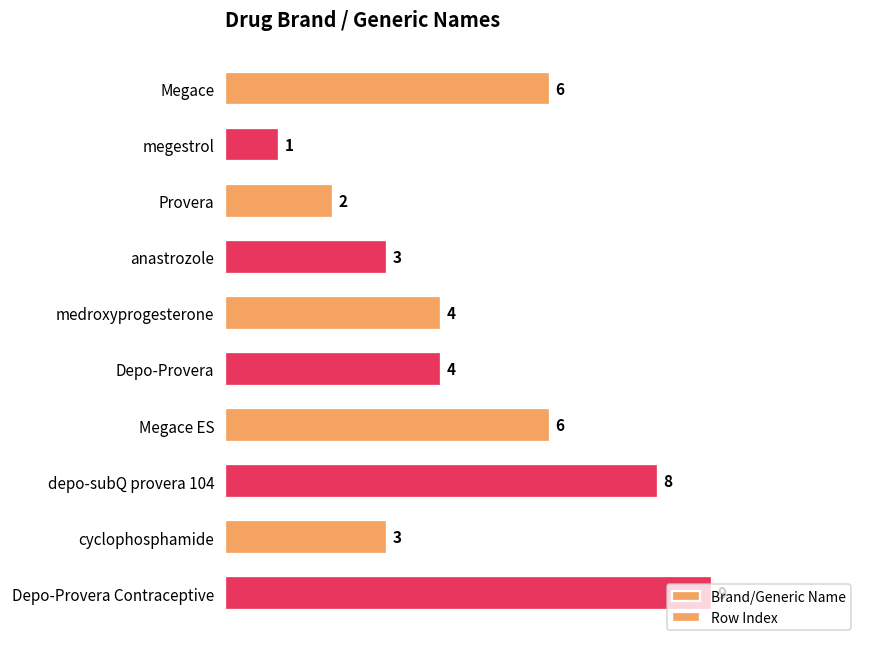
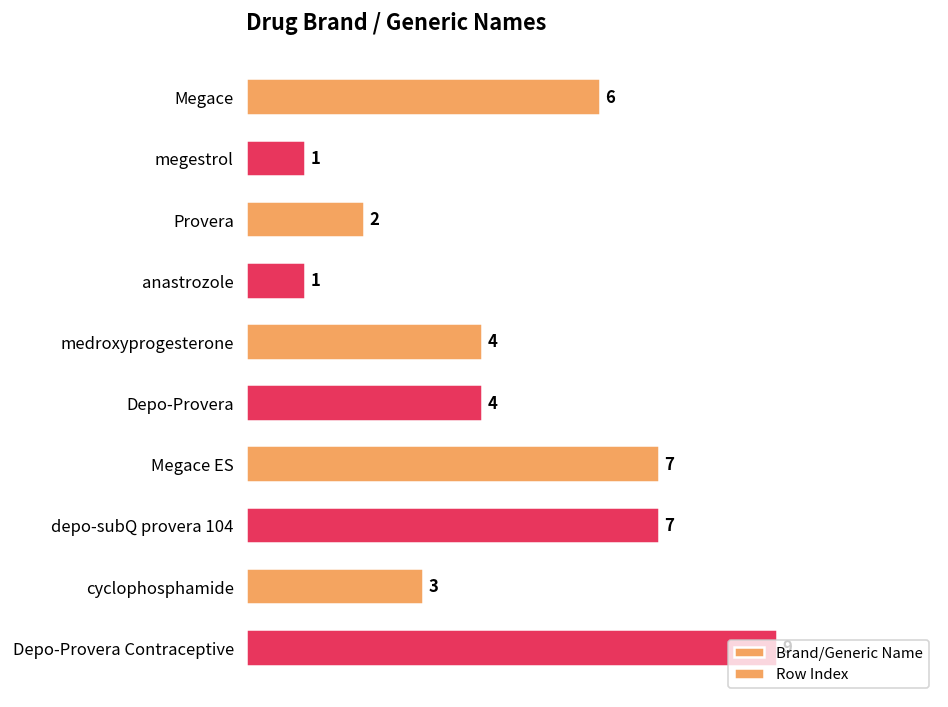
anastrozole: 3 -> 1
Megace ES: 6 -> 7
depo-subQ provera 104: 8 -> 7
